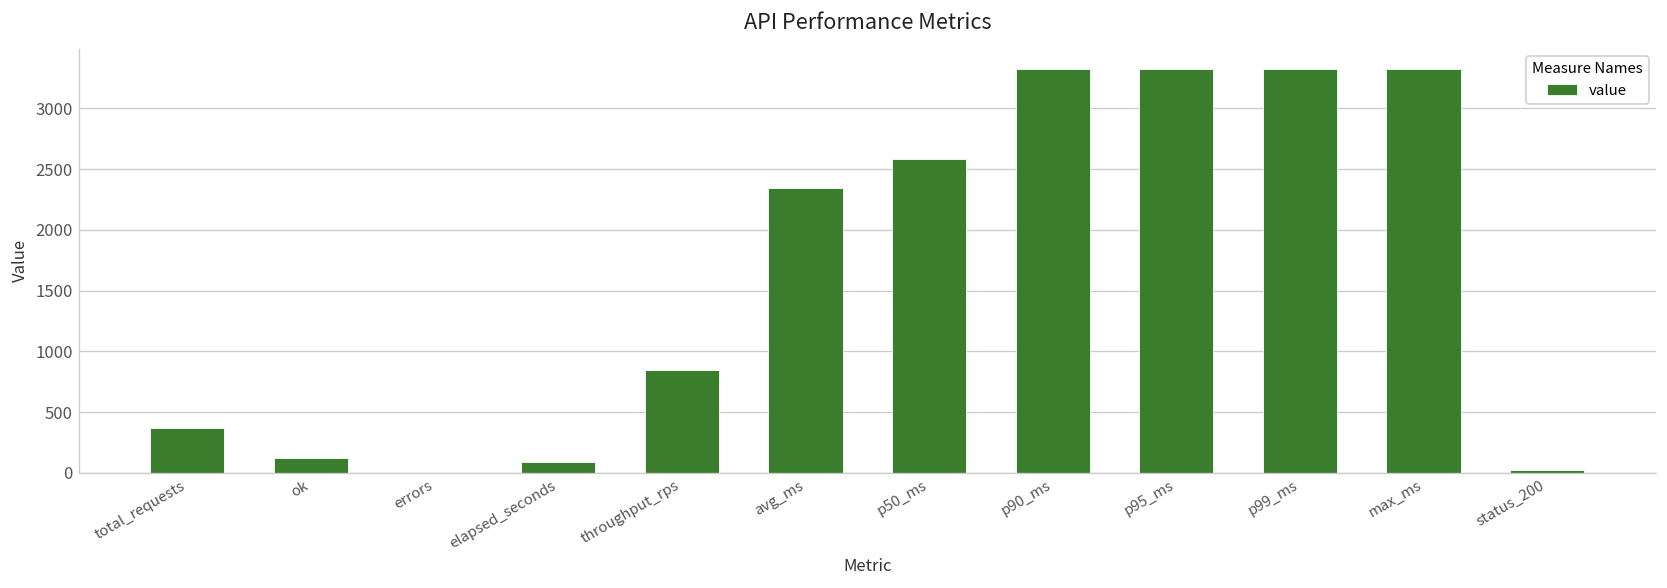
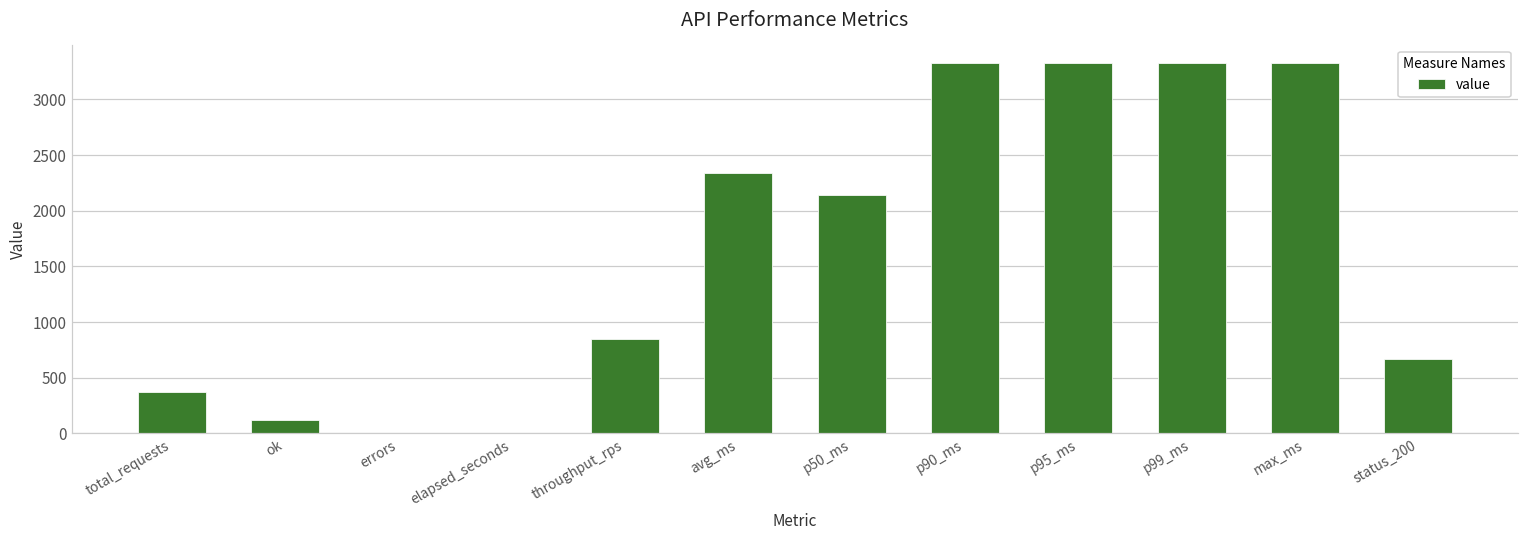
elapsed_seconds: 90 -> 0
p50_ms: 2580 -> 2140
status_200: 20 -> 670
